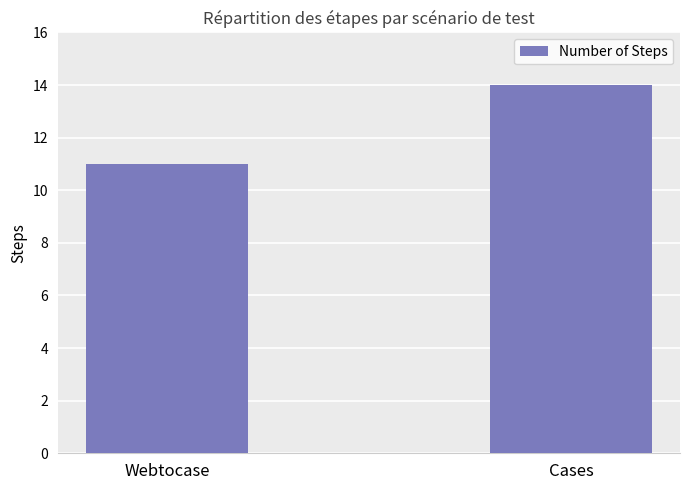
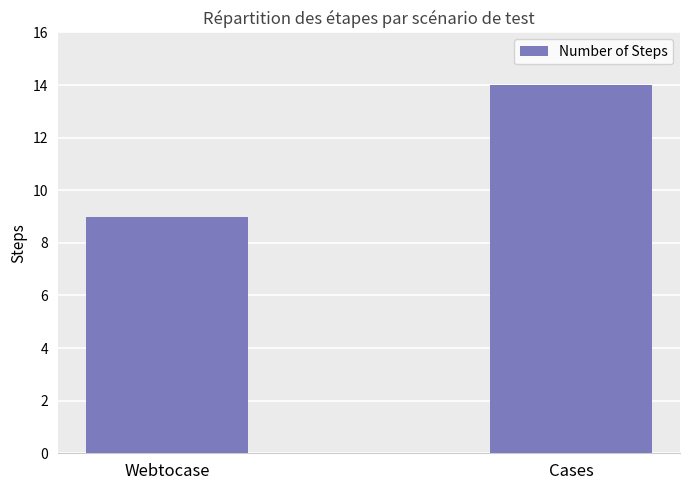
Webtocase: 11 -> 9
